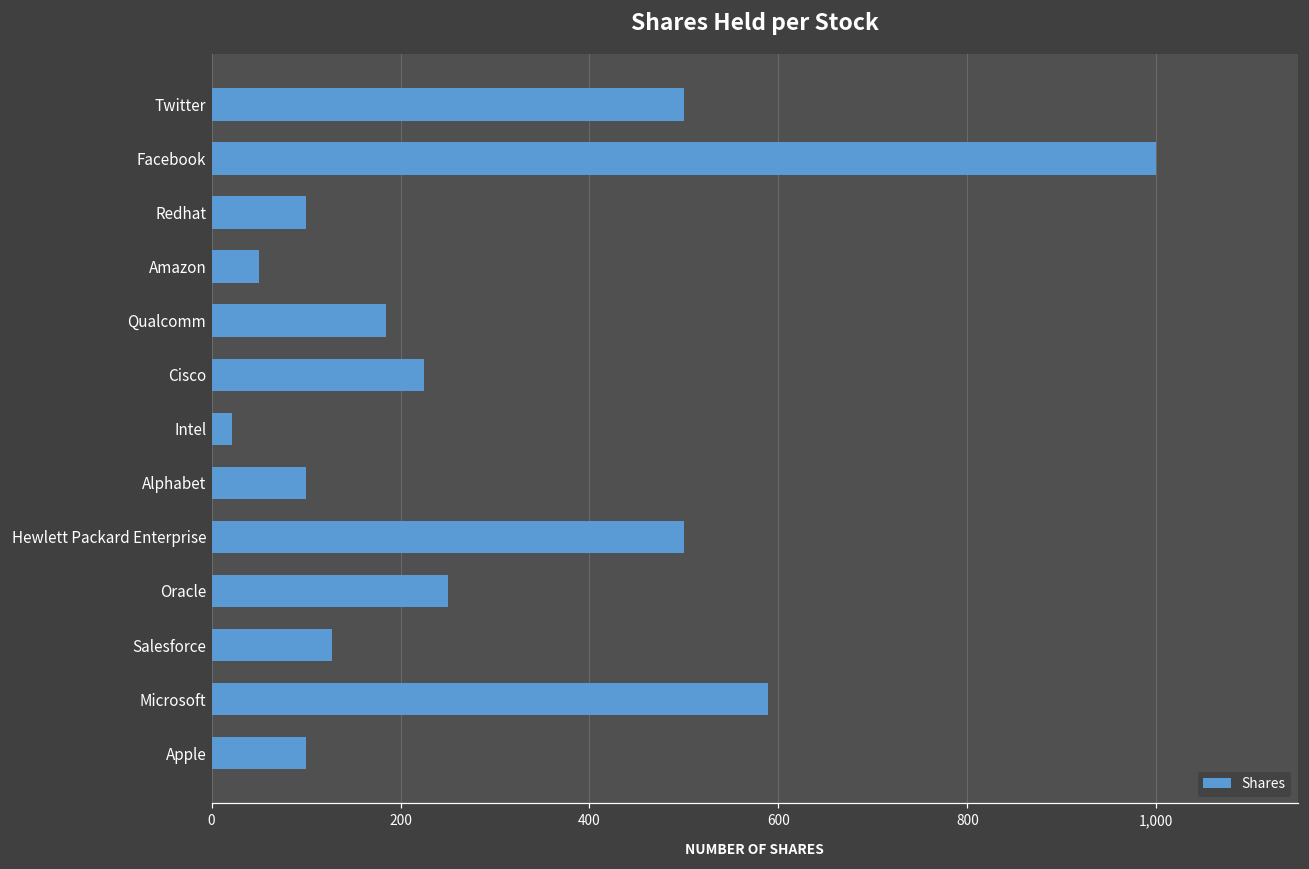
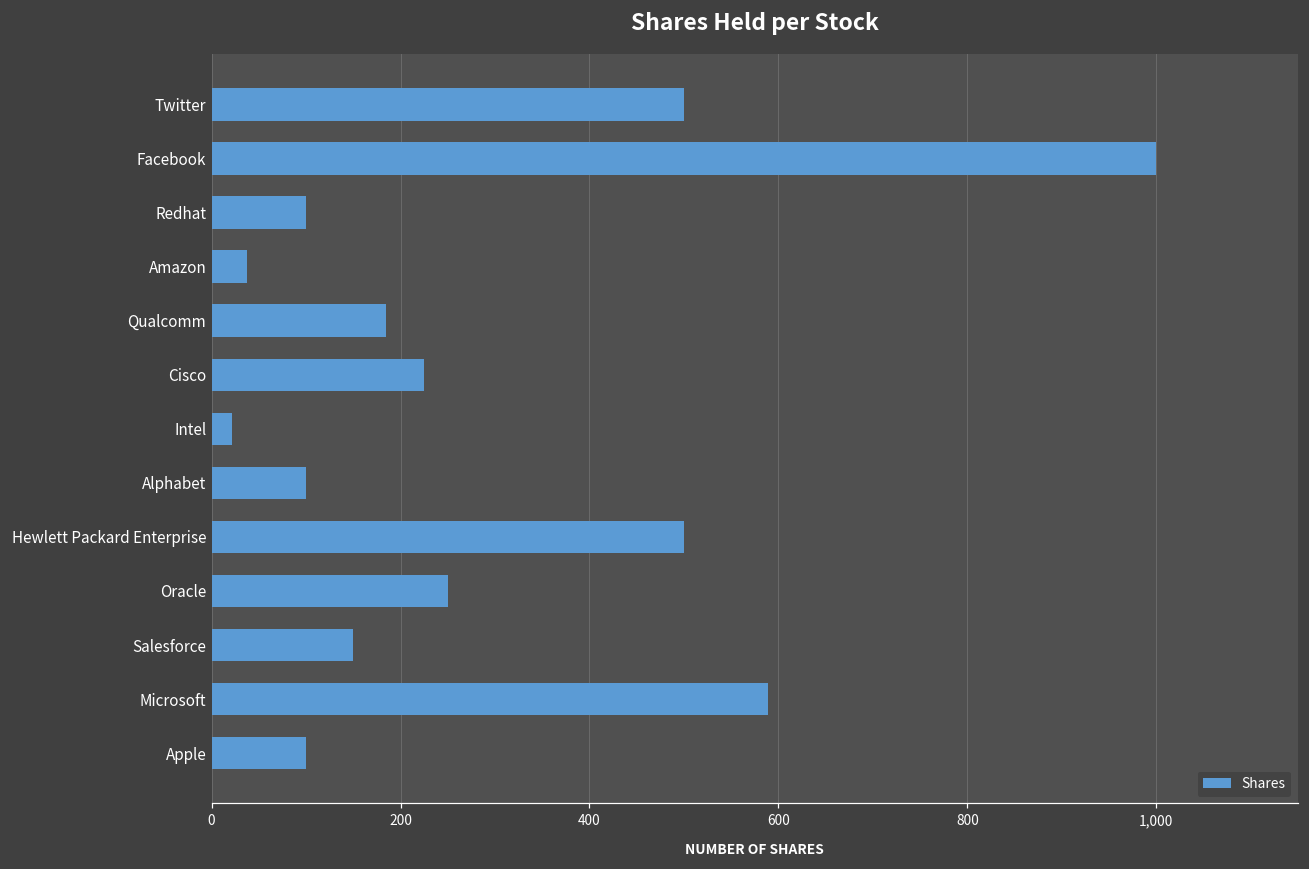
Amazon: 50 -> 40
Salesforce: 130 -> 150
